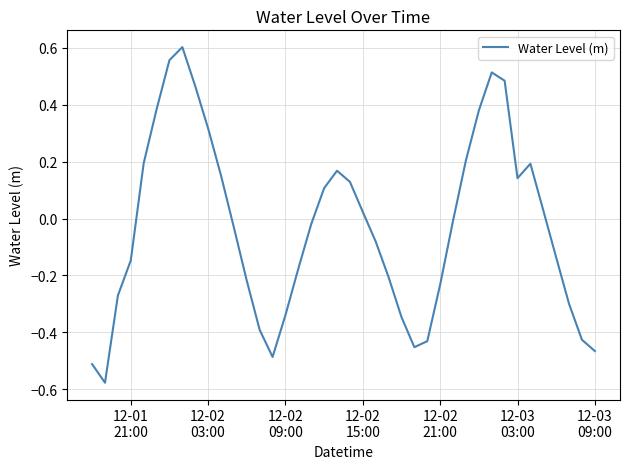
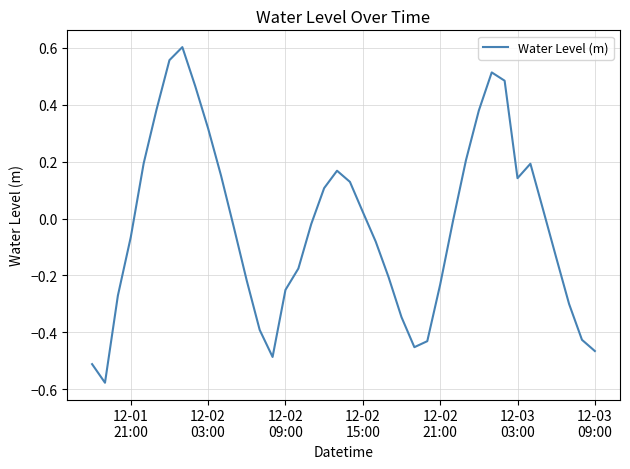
12-01 21:00: -0.15 -> -0.07
12-02 09:00: -0.34 -> -0.25
